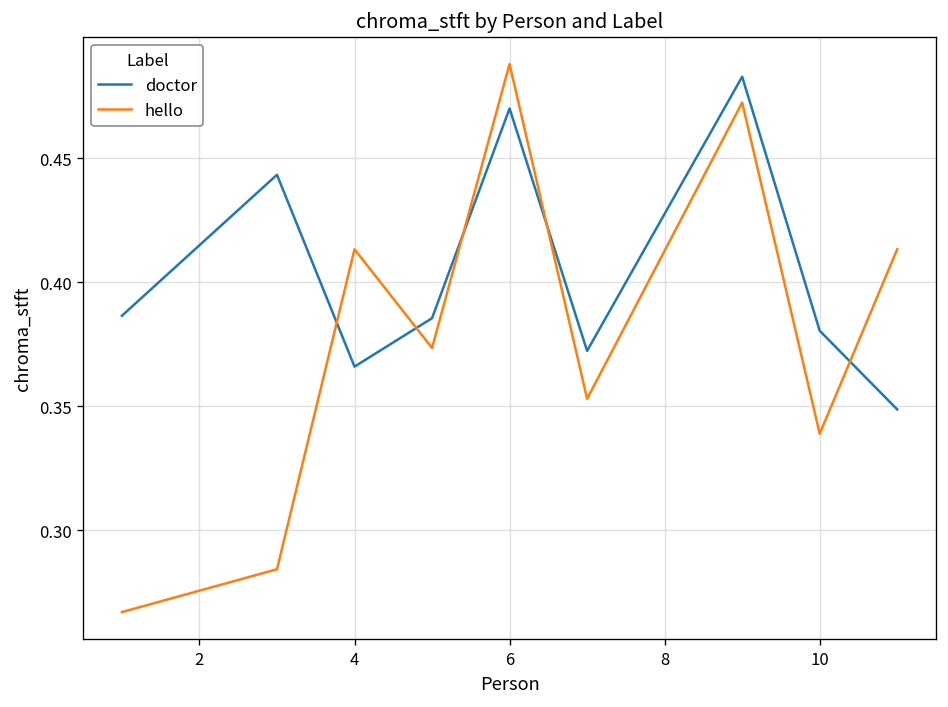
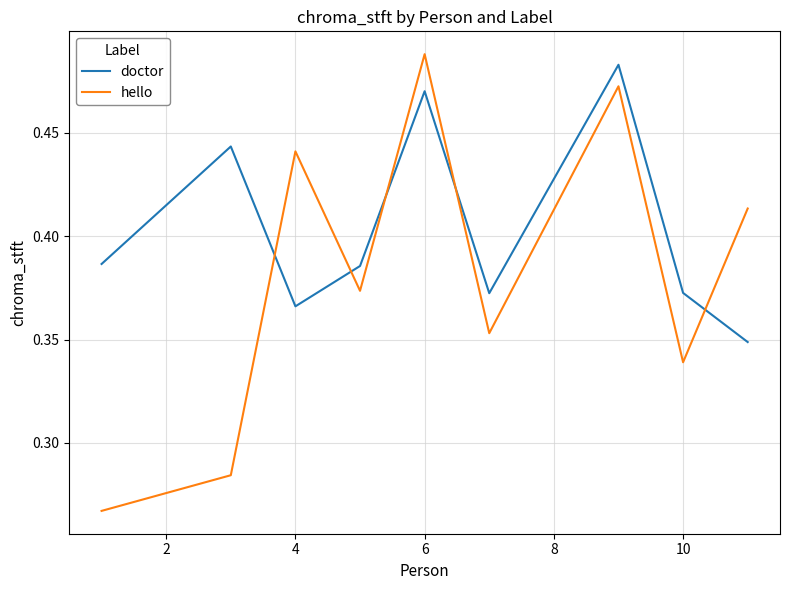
hello, 4: 0.413 -> 0.441
doctor, 10: 0.381 -> 0.373
